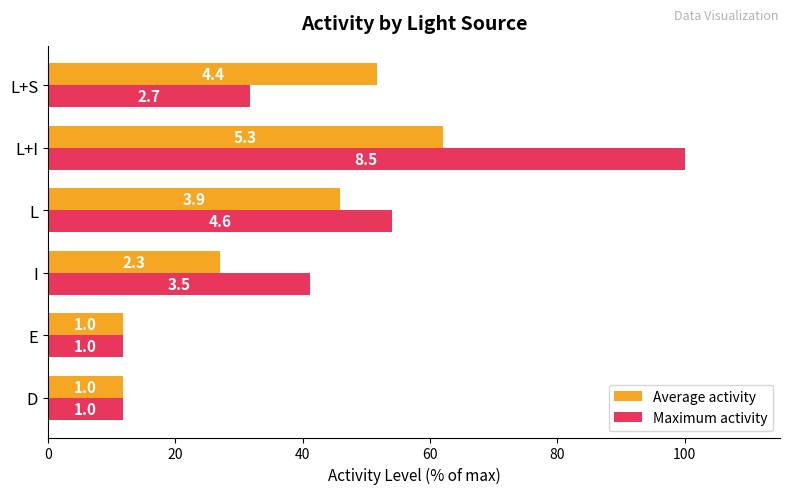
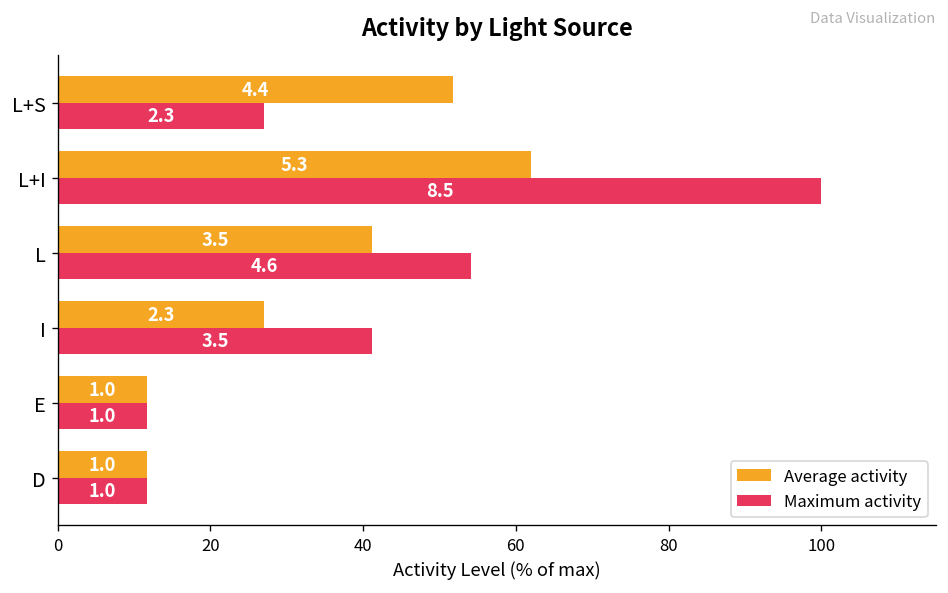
Maximum activity, L+S: 2.7 -> 2.3
Average activity, L: 3.9 -> 3.5
